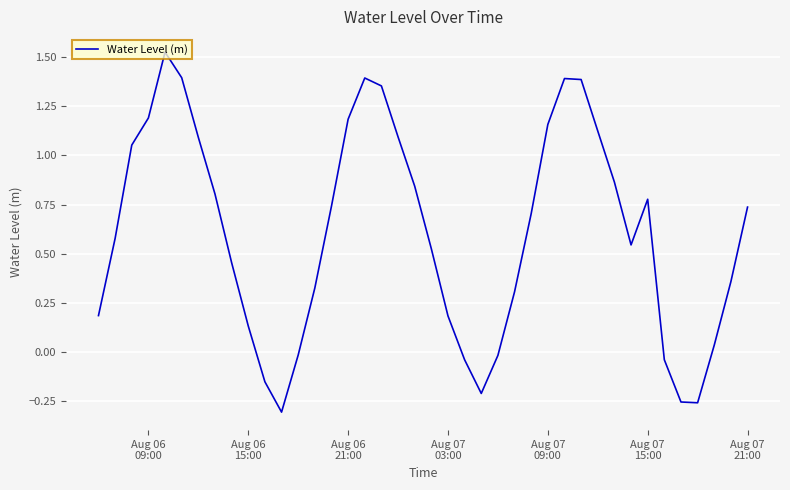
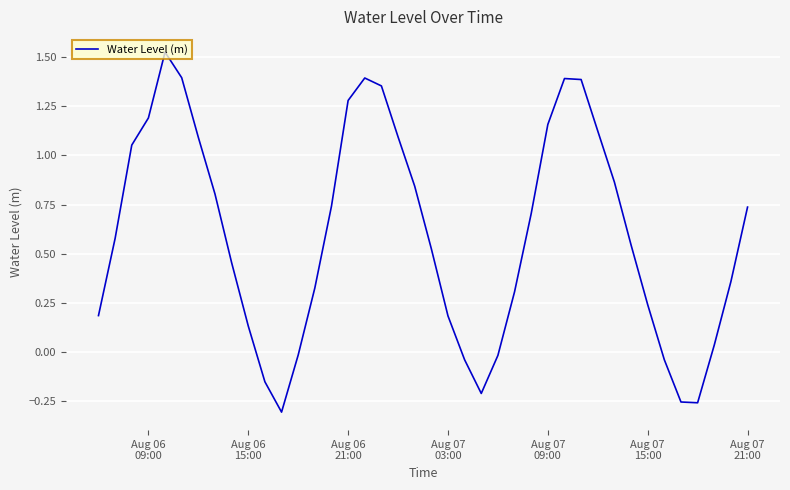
Aug 06 21:00: 1.18 -> 1.28
Aug 07 15:00: 0.78 -> 0.24
